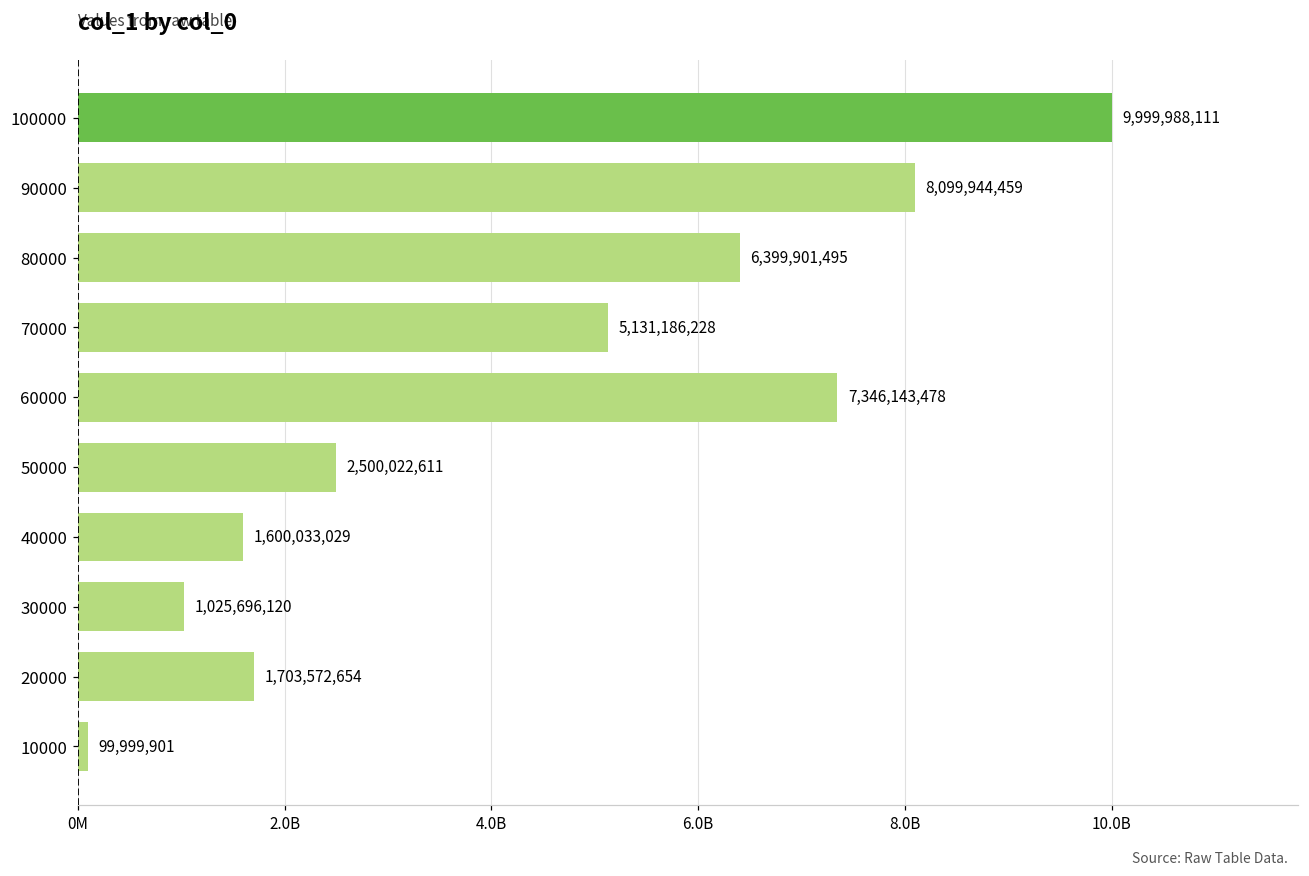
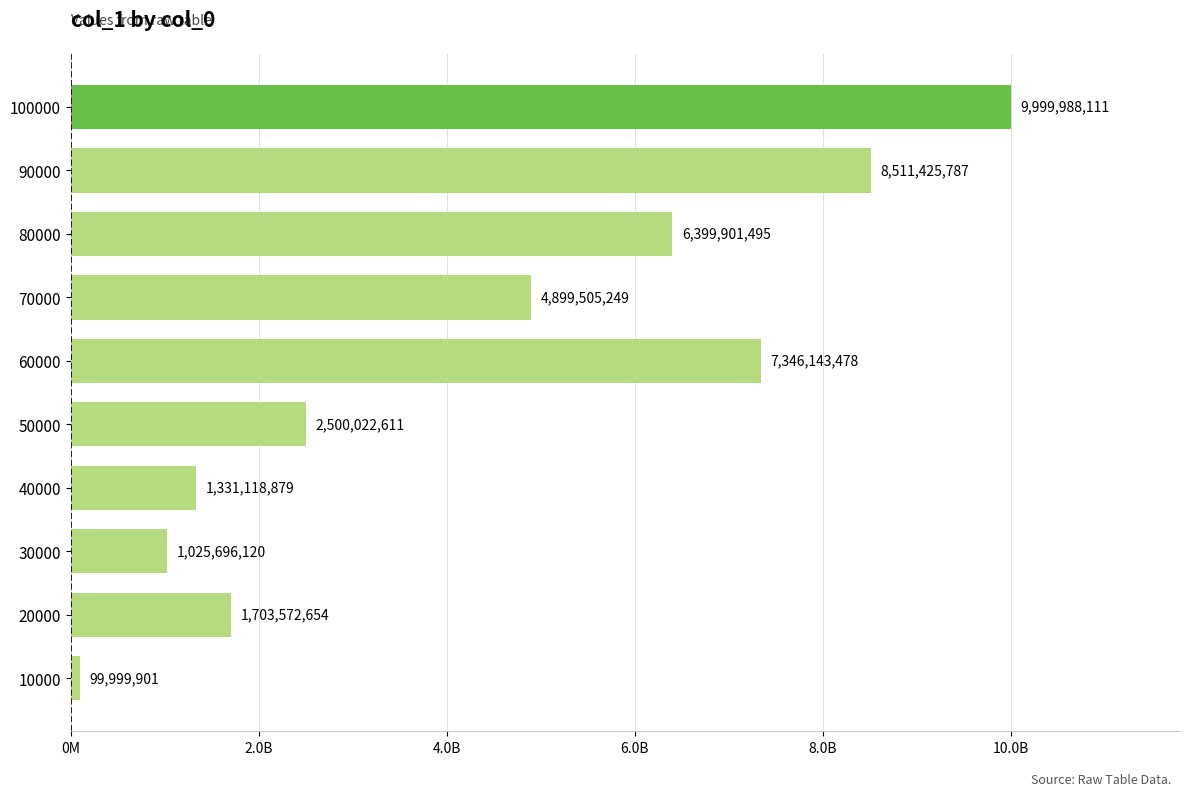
90000: 8,099,944,459 -> 8,511,425,787
70000: 5,131,186,228 -> 4,899,505,249
40000: 1,600,033,029 -> 1,331,118,879
